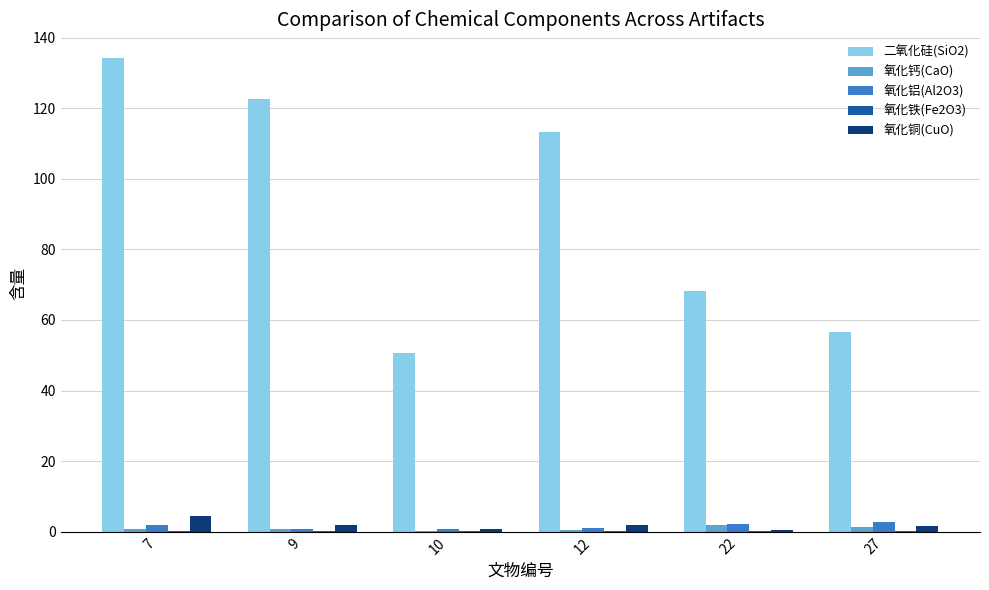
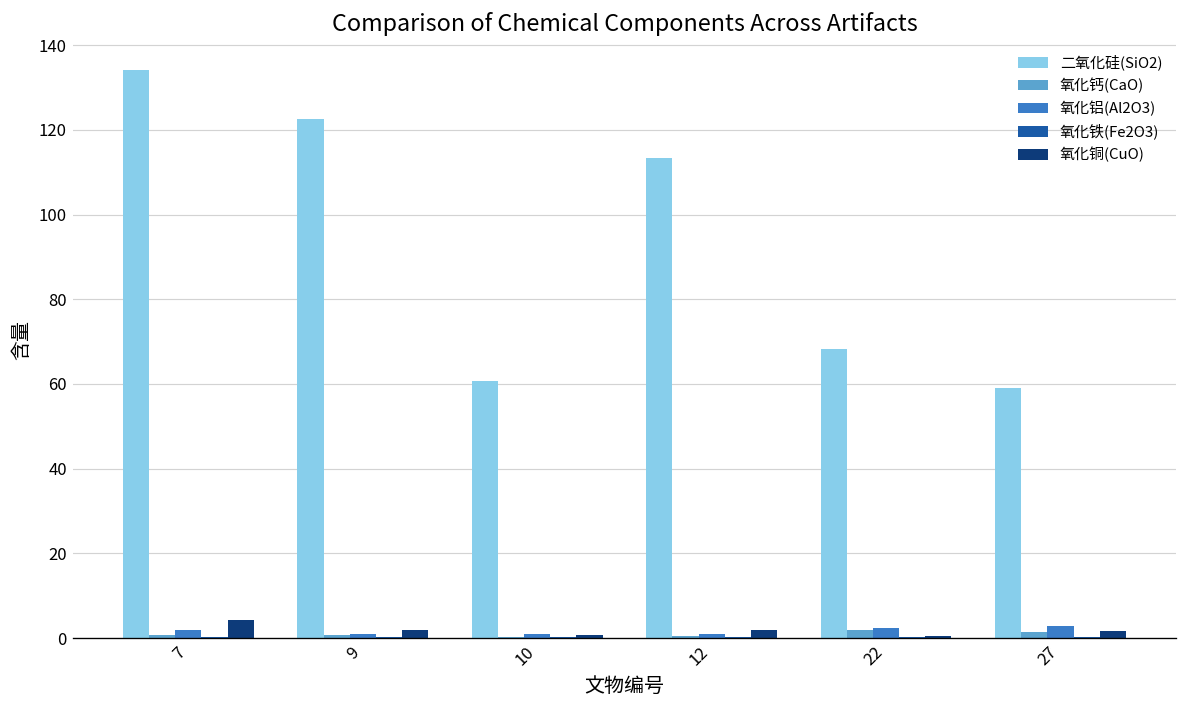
二氧化硅(SiO2), 10: 51 -> 61
二氧化硅(SiO2), 27: 57 -> 59
